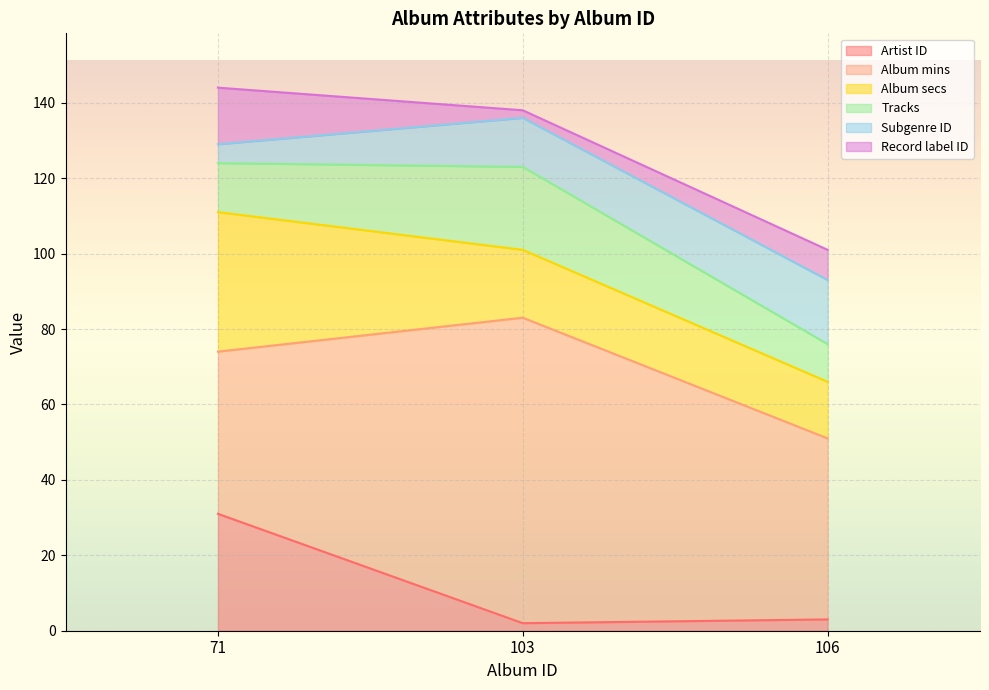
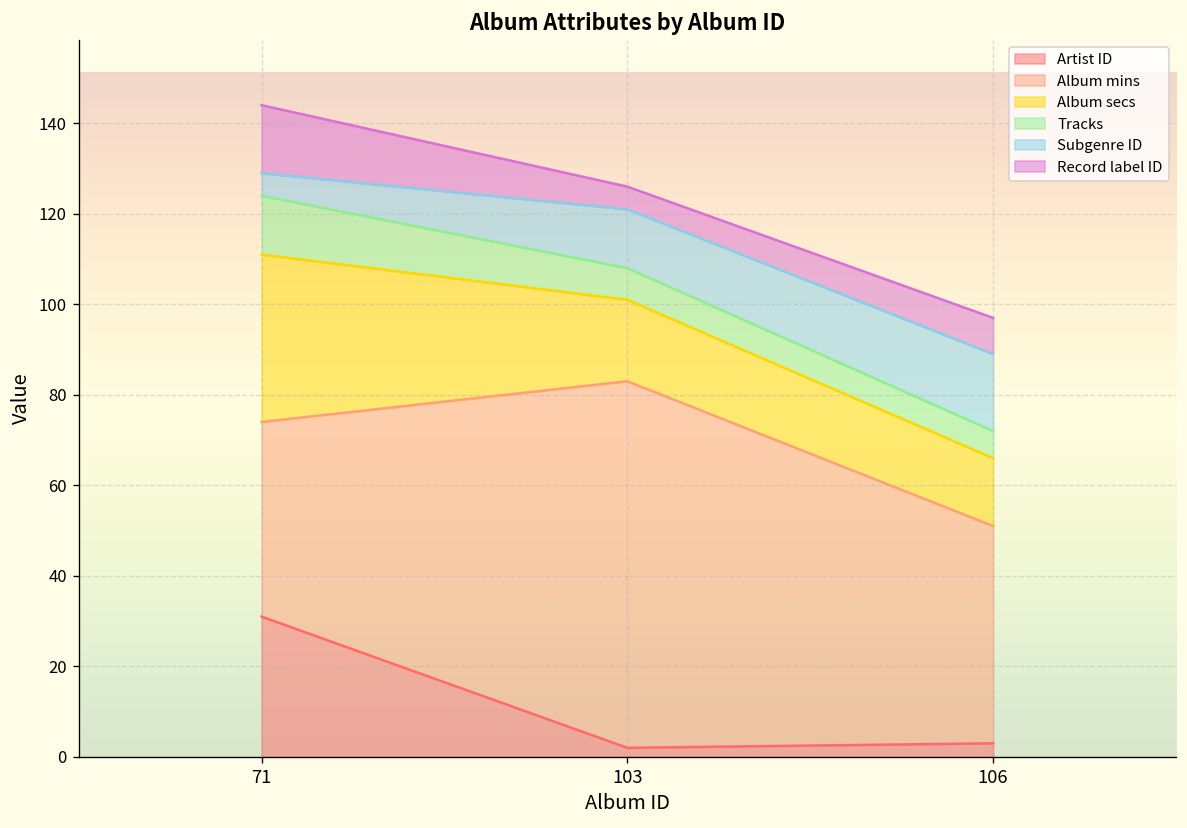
Tracks, 103: 22 -> 7
Record label ID, 103: 2 -> 5
Tracks, 106: 10 -> 6
